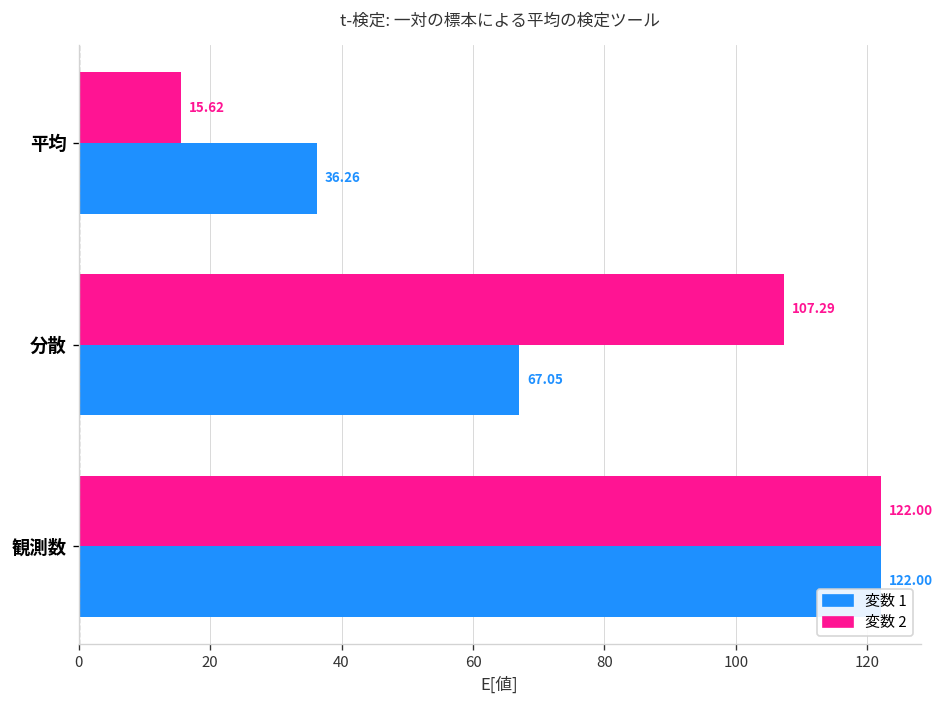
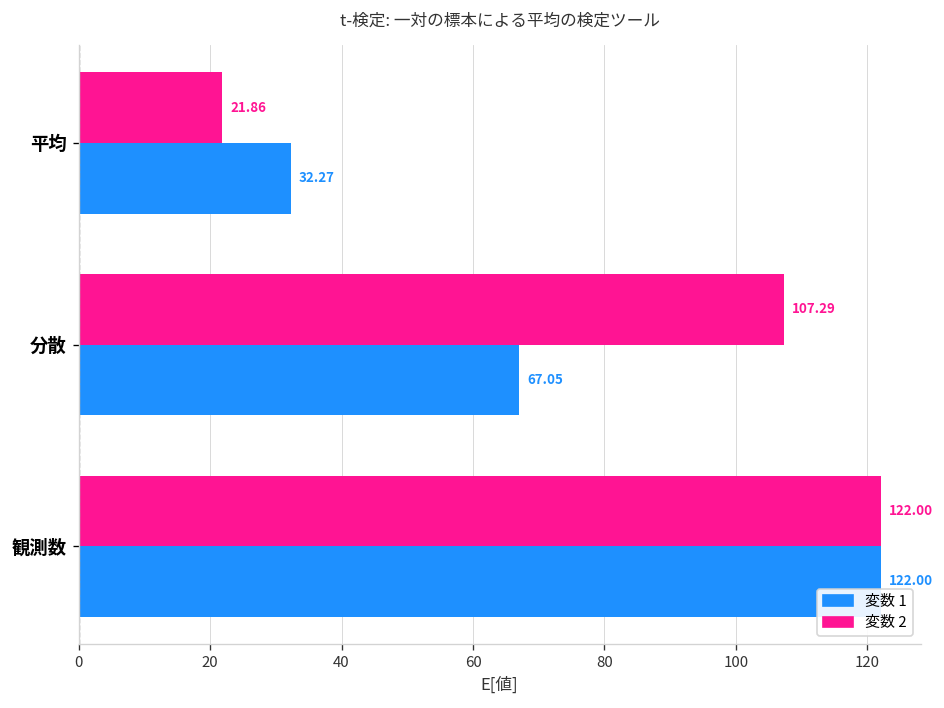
変数 2, 平均: 15.62 -> 21.86
変数 1, 平均: 36.26 -> 32.27
